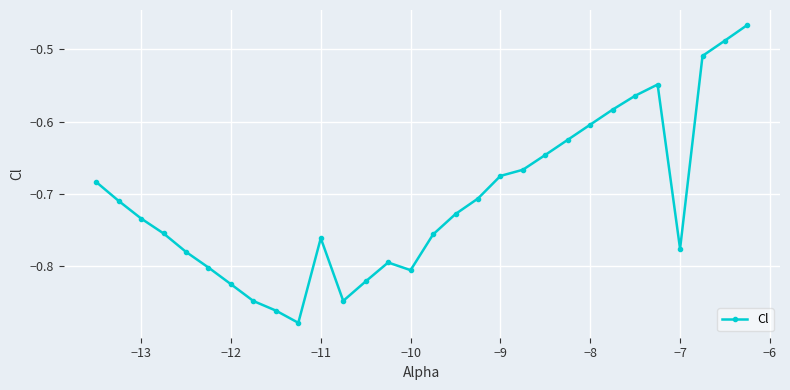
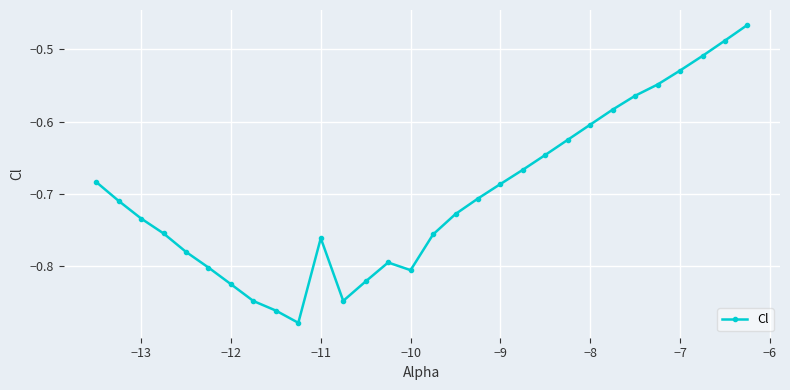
−9: -0.68 -> -0.69
−7: -0.78 -> -0.53
